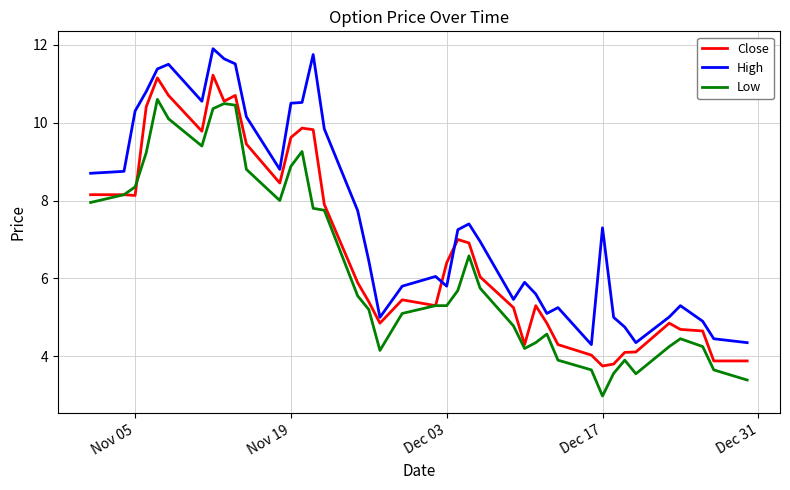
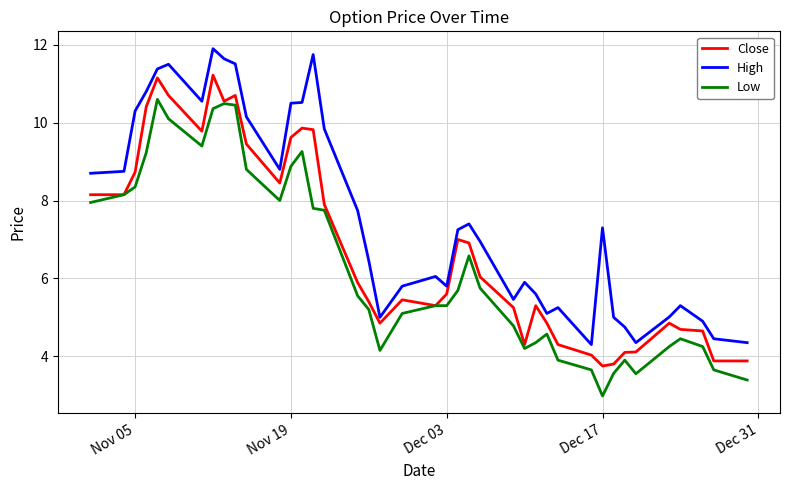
Close, Nov 05: 8.1 -> 8.7
Close, Dec 03: 6.4 -> 5.6
